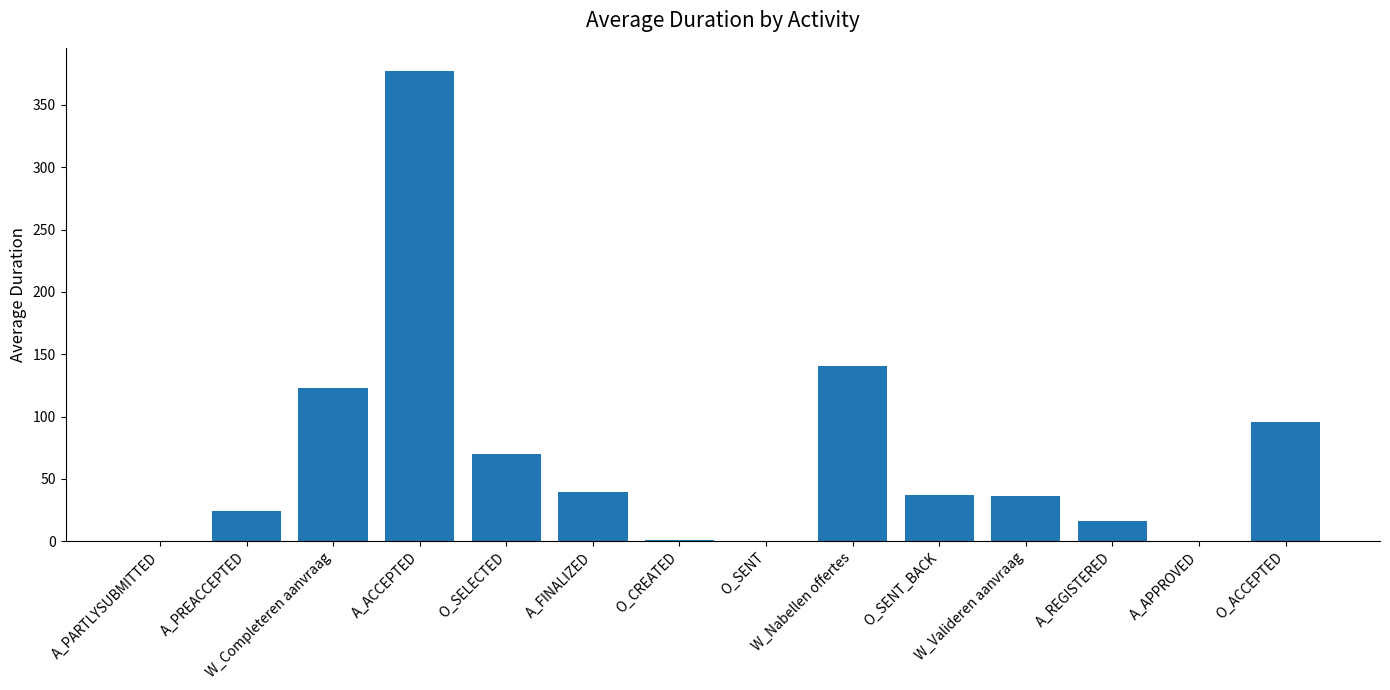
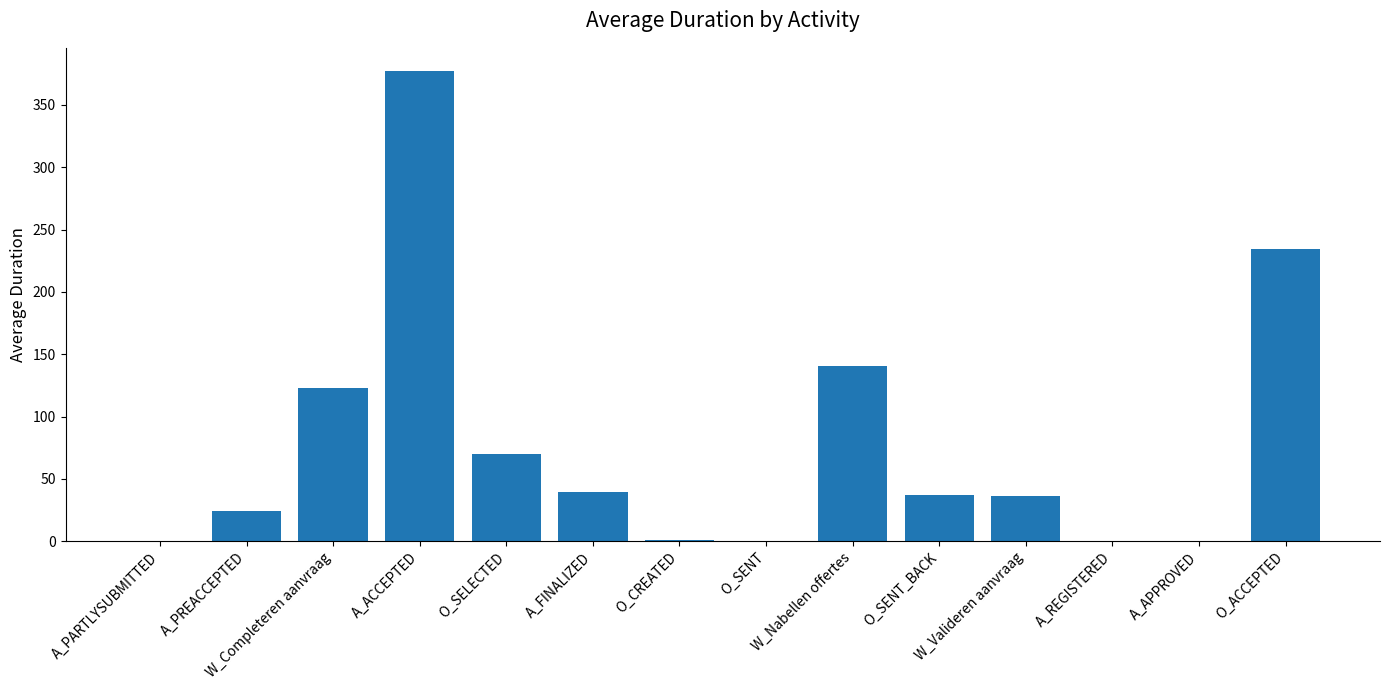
A_REGISTERED: 16 -> 0
O_ACCEPTED: 95 -> 234
